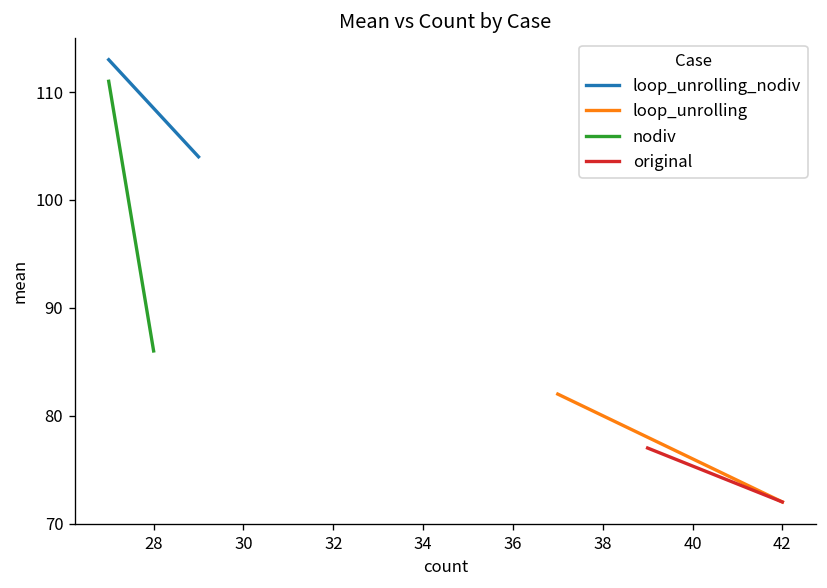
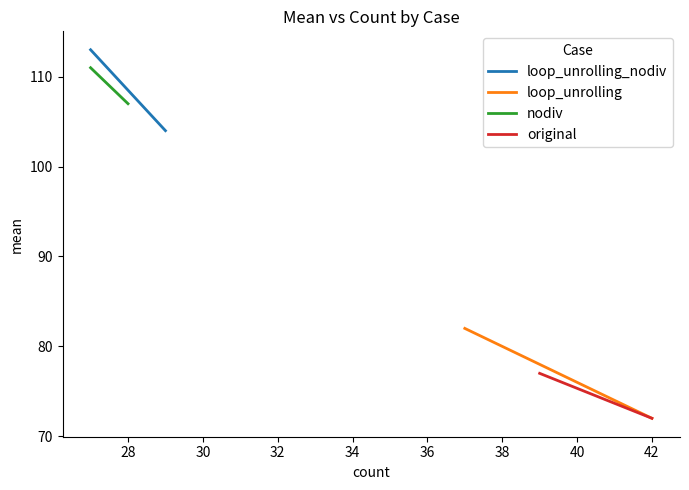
nodiv, 28: 86 -> 107
